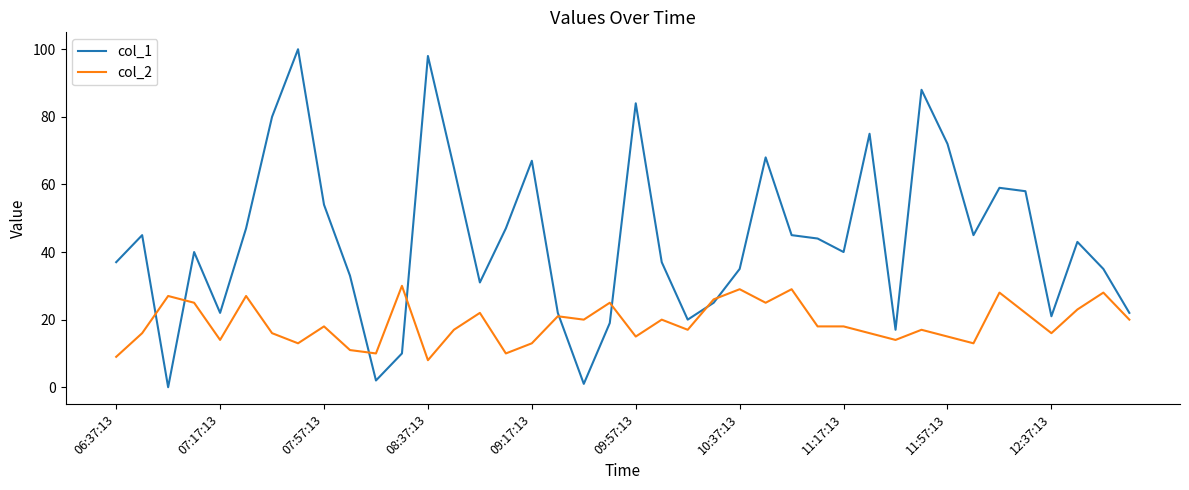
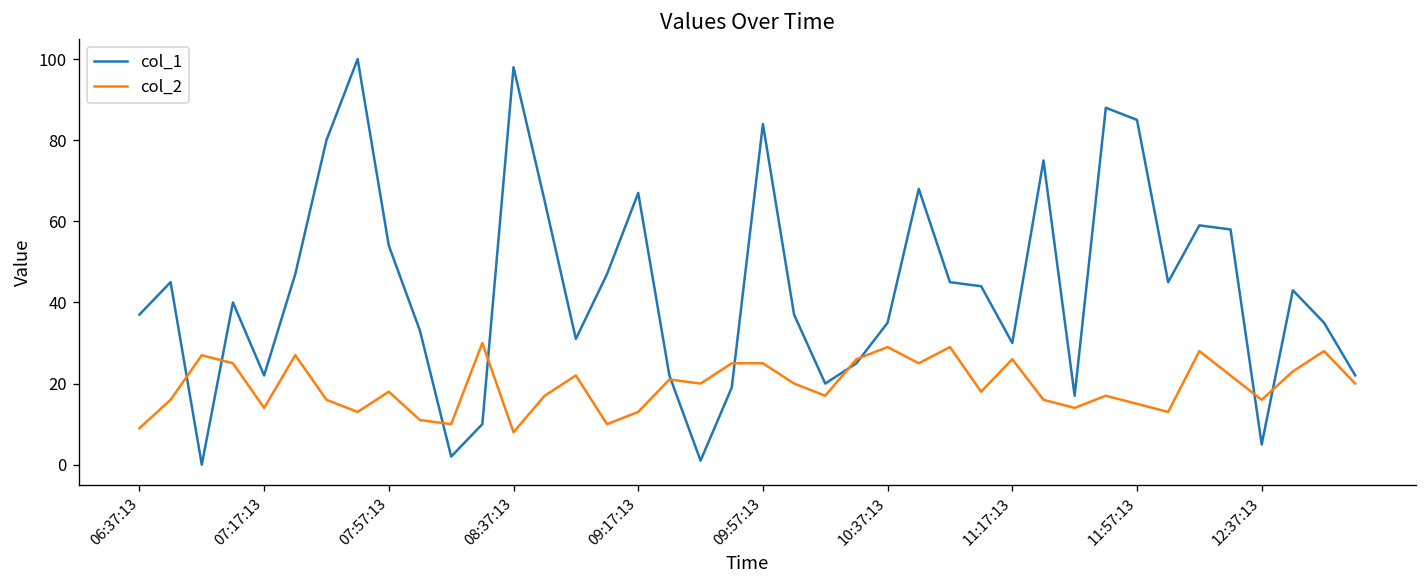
col_2, 09:57:13: 15 -> 25
col_1, 11:17:13: 40 -> 30
col_2, 11:17:13: 18 -> 26
col_1, 11:57:13: 72 -> 85
col_1, 12:37:13: 21 -> 5
